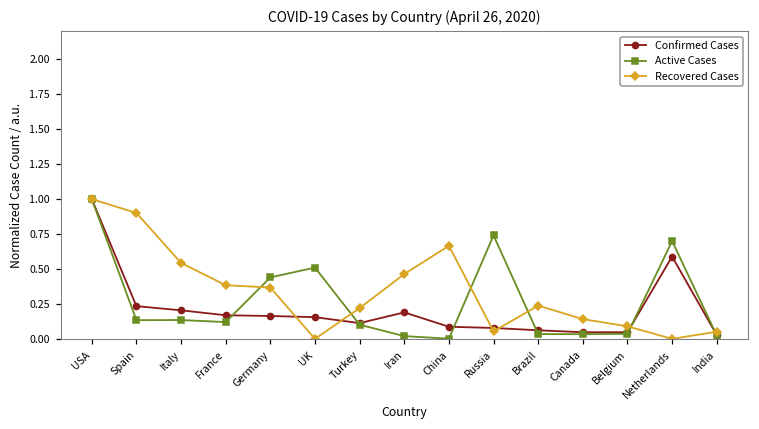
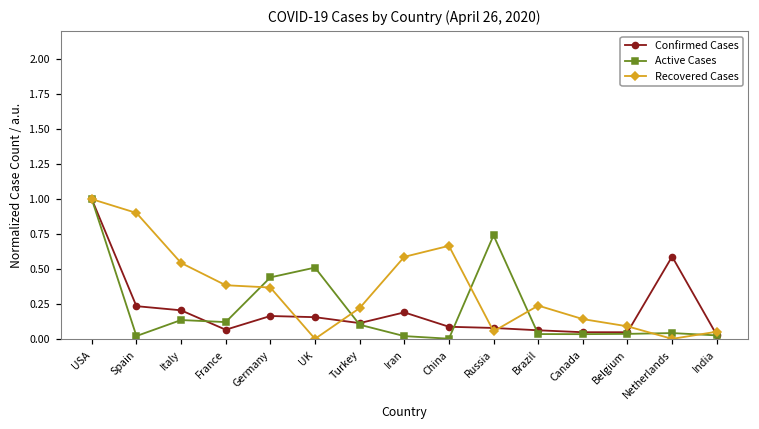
Active Cases, Spain: 0.13 -> 0.02
Confirmed Cases, France: 0.17 -> 0.07
Recovered Cases, Iran: 0.46 -> 0.59
Active Cases, Netherlands: 0.70 -> 0.04
